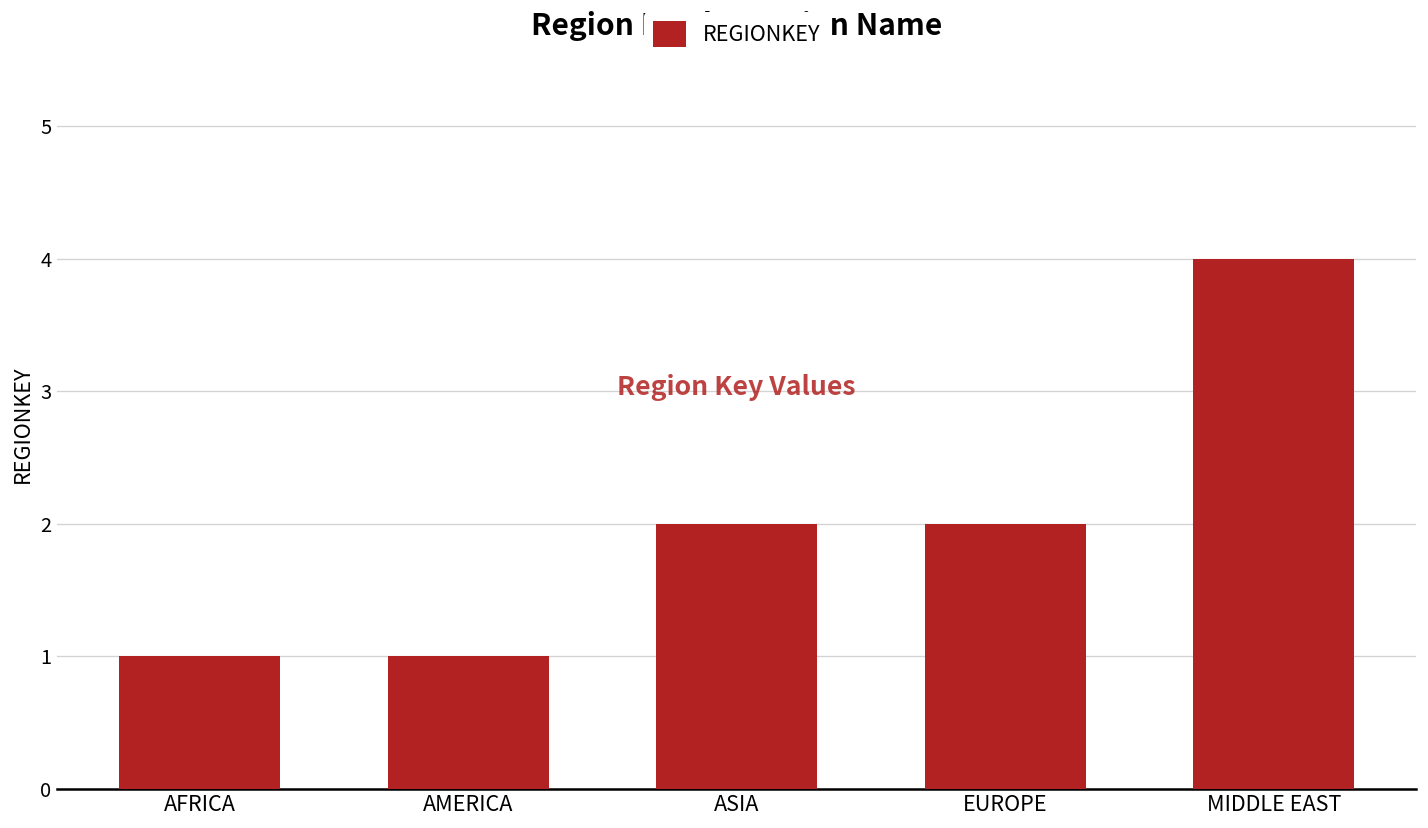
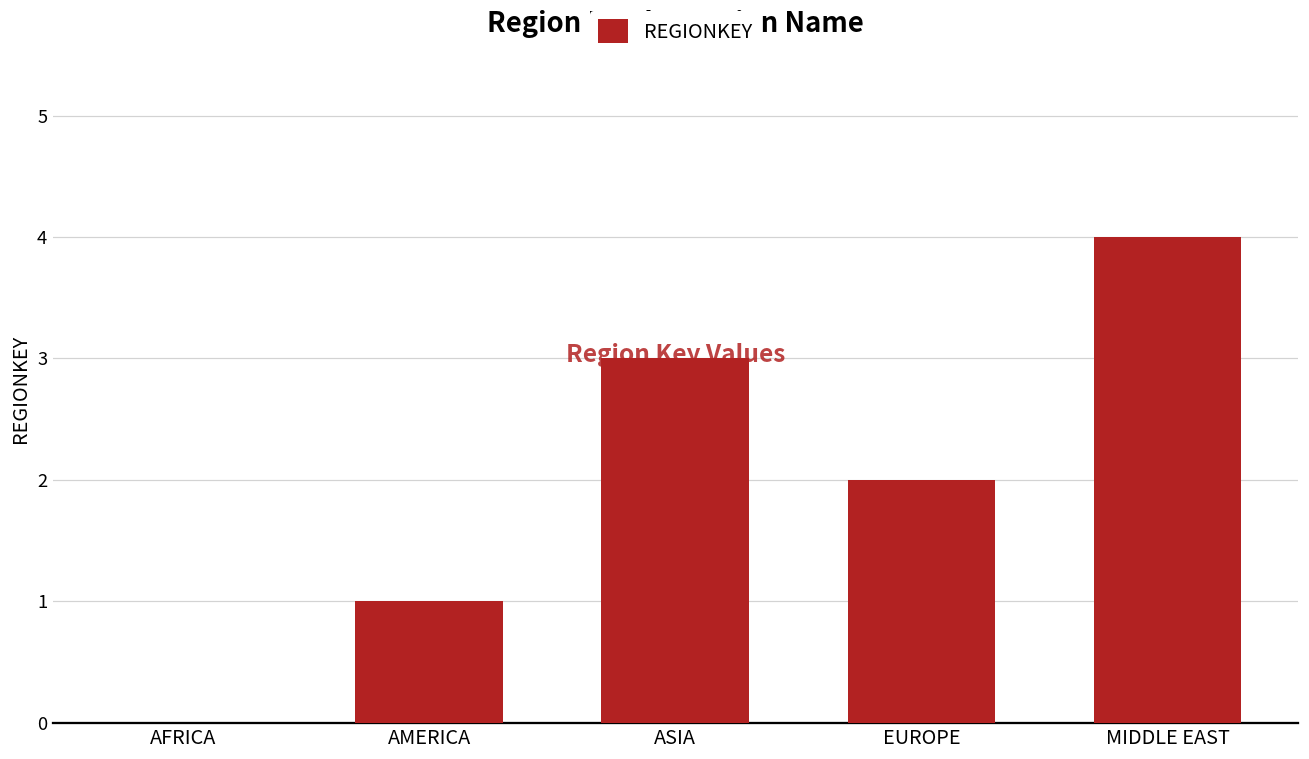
AFRICA: 1 -> 0
ASIA: 2 -> 3
